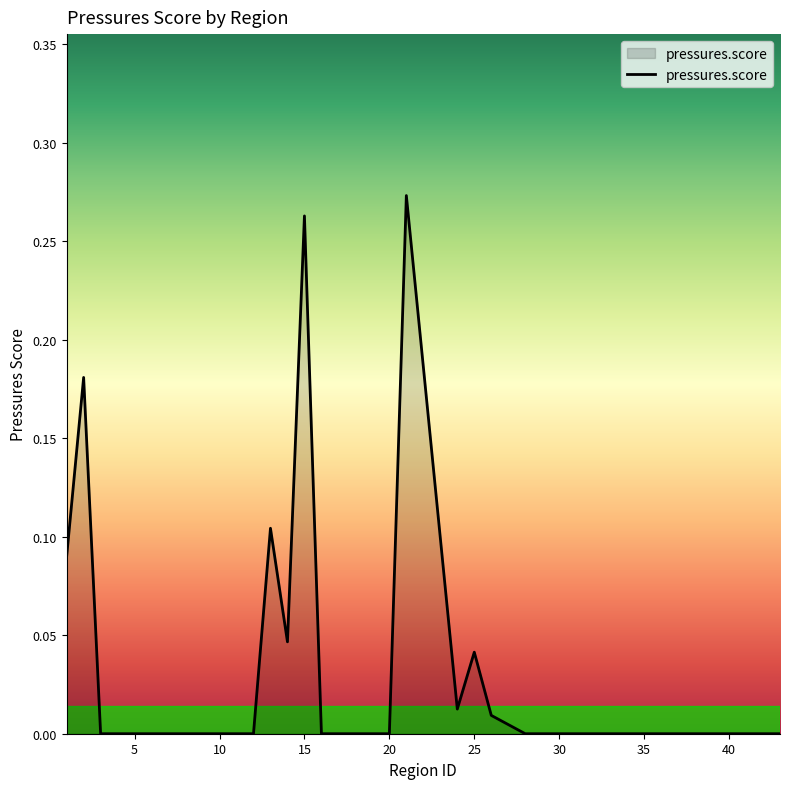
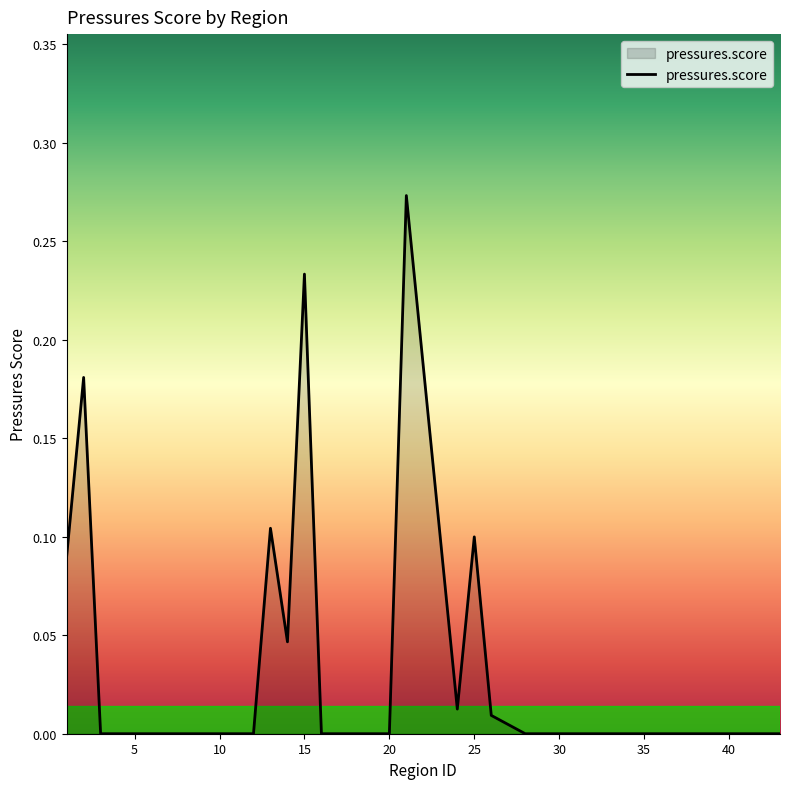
15: 0.263 -> 0.233
25: 0.041 -> 0.100
